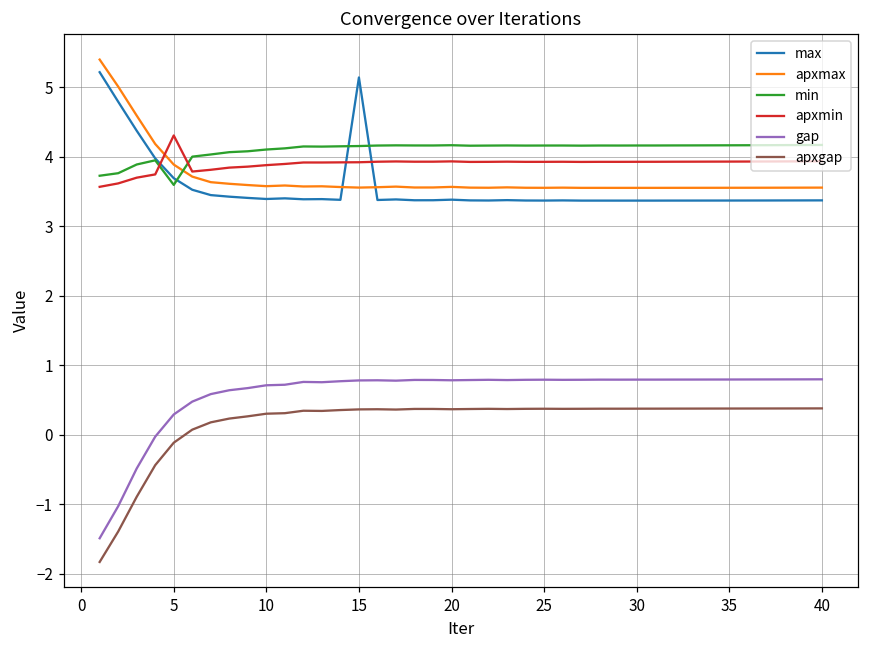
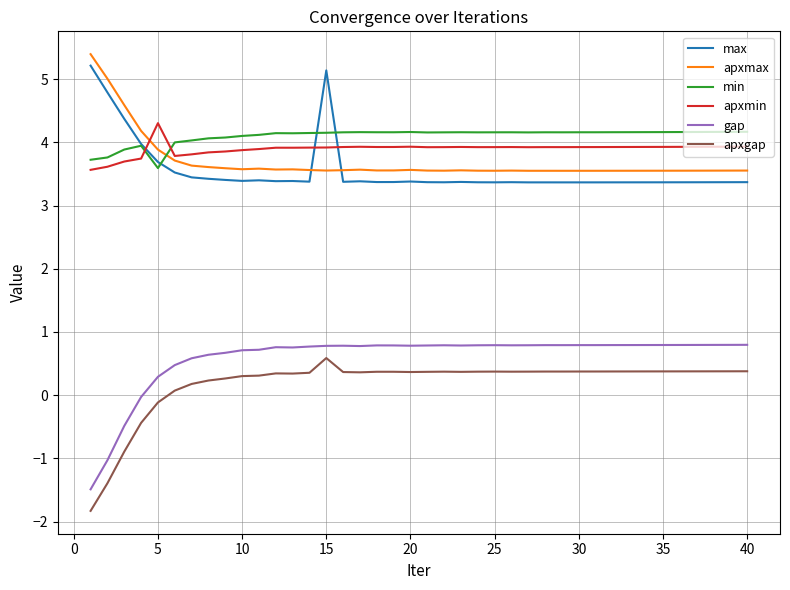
apxgap, 15: 0.4 -> 0.6
